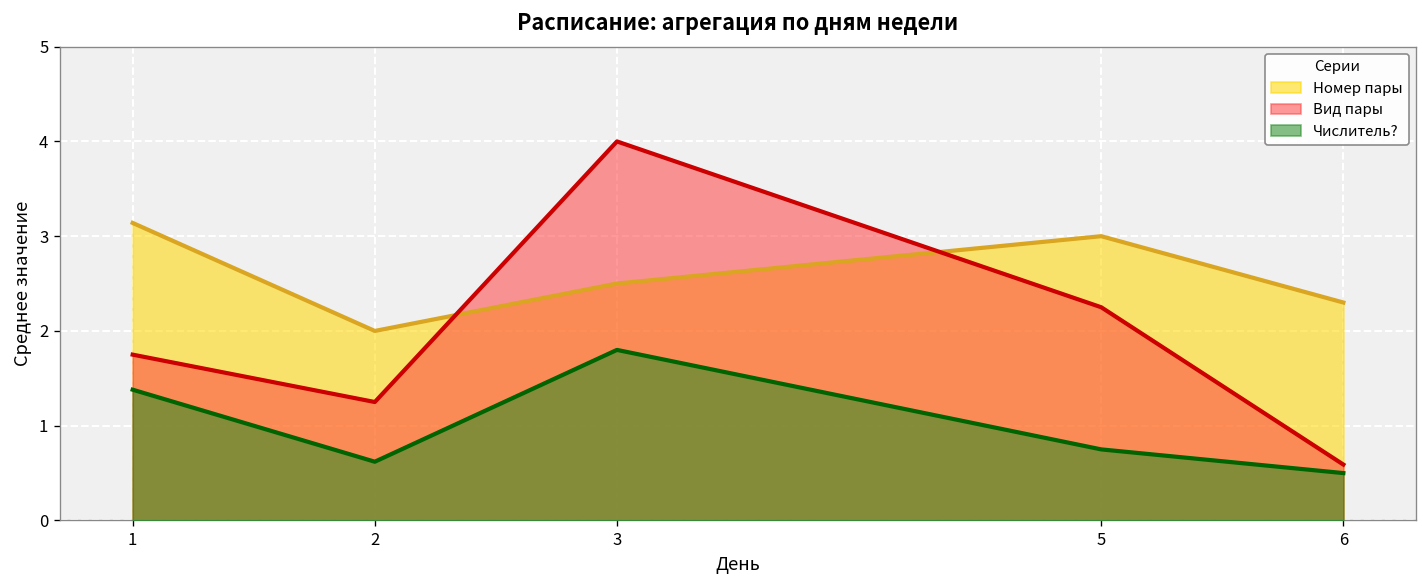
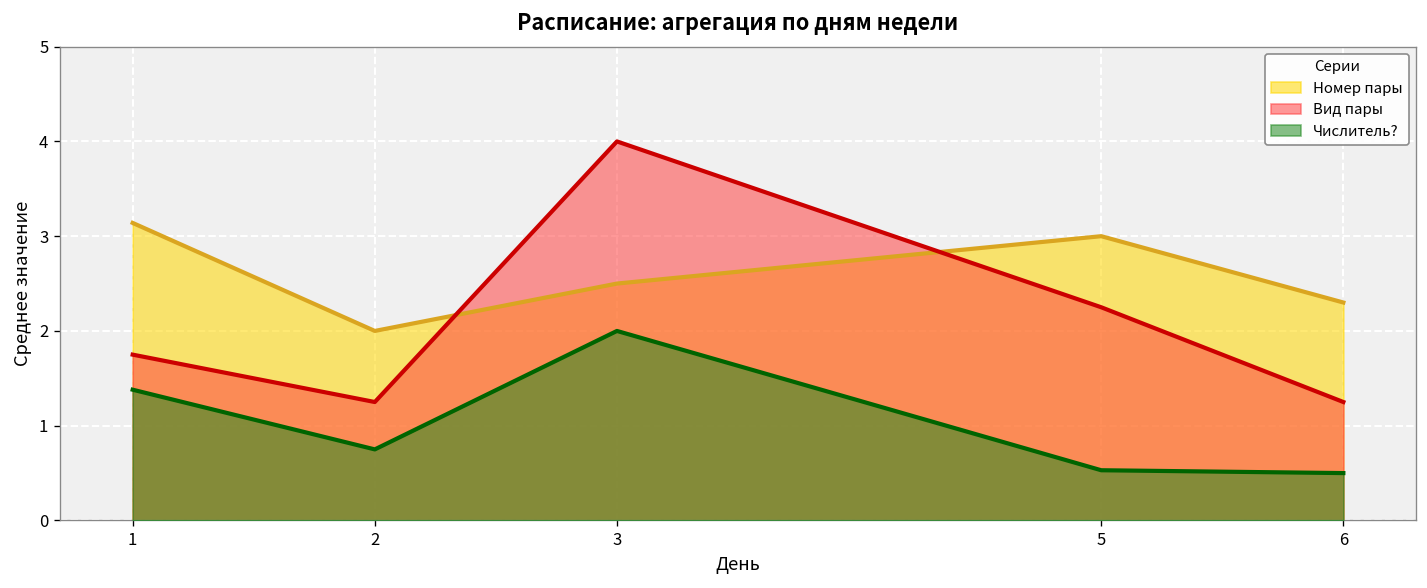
Числитель?, 2: 0.6 -> 0.8
Числитель?, 3: 1.8 -> 2.0
Числитель?, 5: 0.8 -> 0.5
Вид пары, 6: 0.6 -> 1.3
